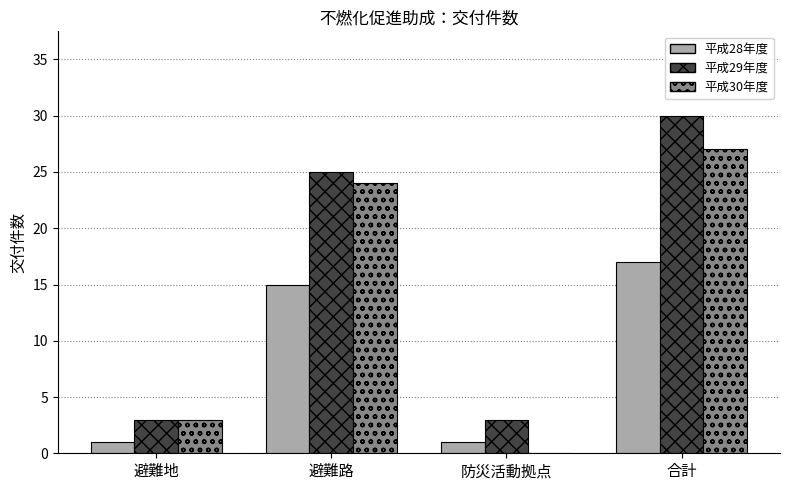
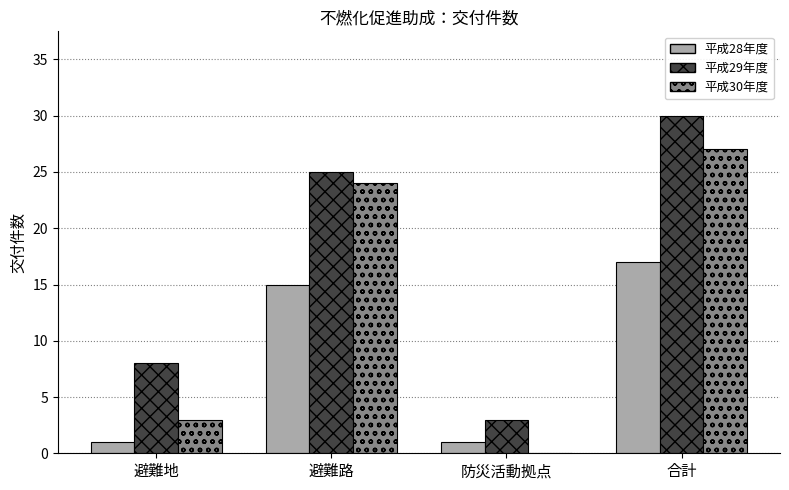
平成29年度, 避難地: 3 -> 8
